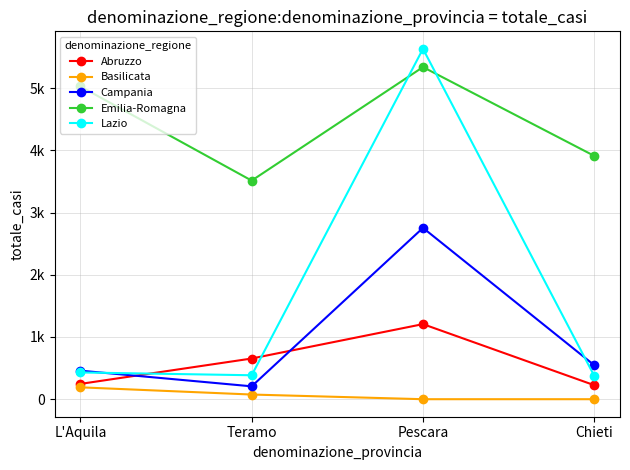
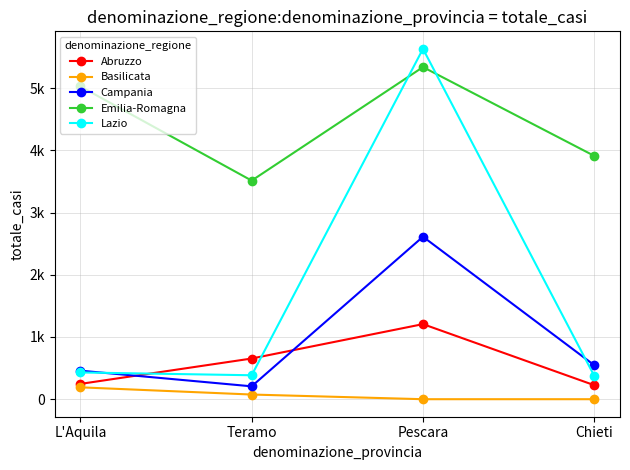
Campania, Pescara: 2800 -> 2600
